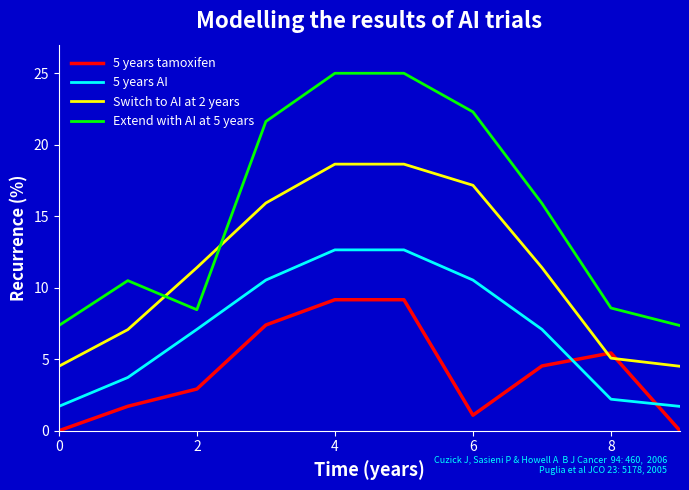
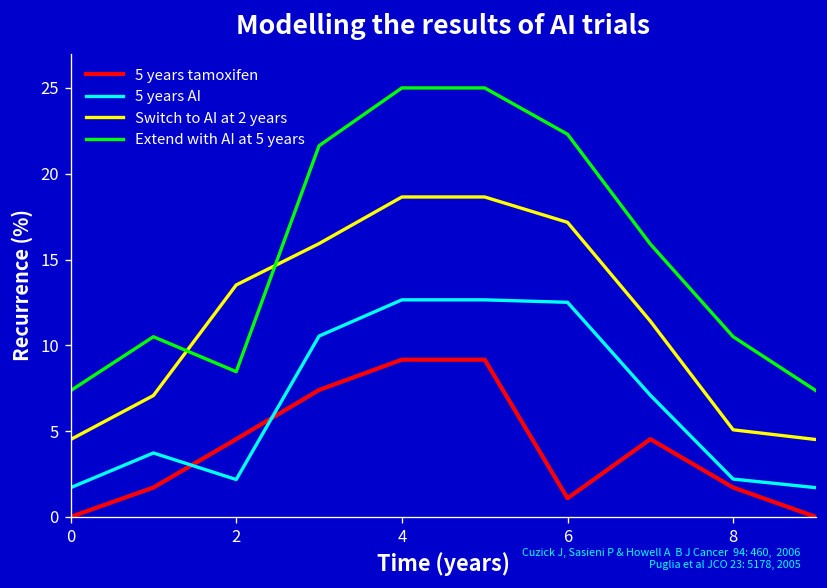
5 years tamoxifen, 2: 2.9 -> 4.5
5 years AI, 2: 7.1 -> 2.2
Switch to AI at 2 years, 2: 11.4 -> 13.5
5 years AI, 6: 10.5 -> 12.5
5 years tamoxifen, 8: 5.4 -> 1.7
Extend with AI at 5 years, 8: 8.6 -> 10.5
